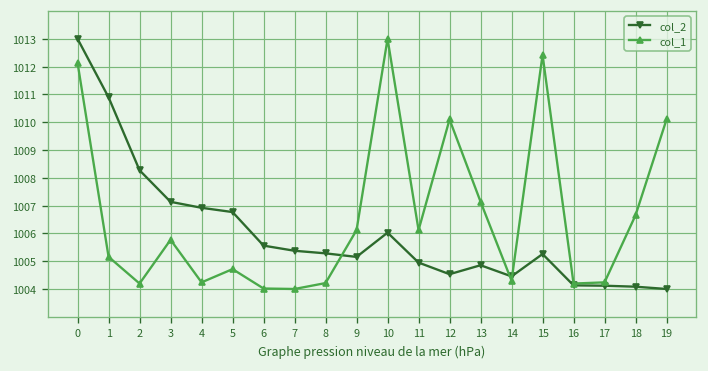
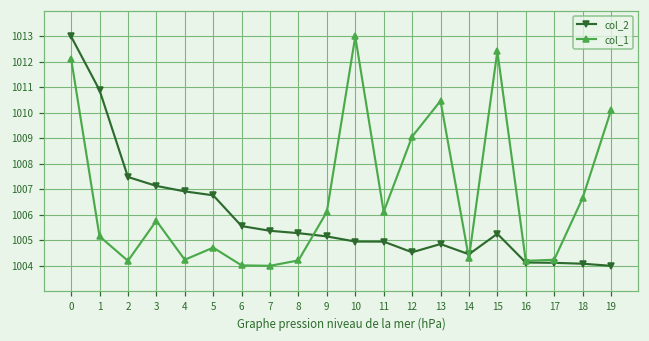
col_2, 2: 1008.3 -> 1007.5
col_2, 10: 1006.0 -> 1005.0
col_1, 12: 1010.1 -> 1009.1
col_1, 13: 1007.1 -> 1010.5
